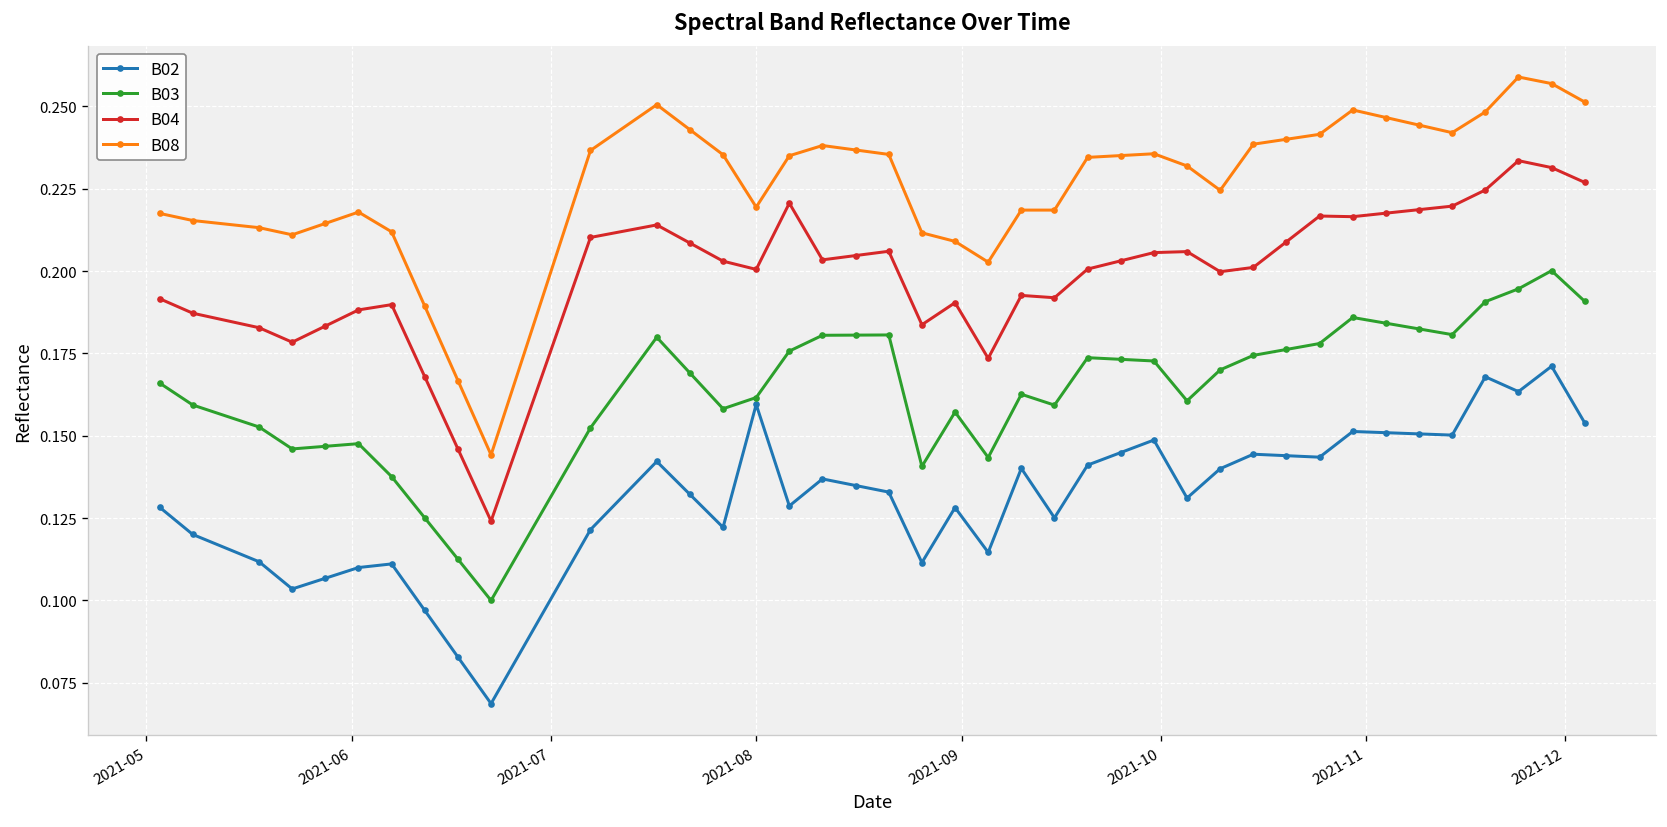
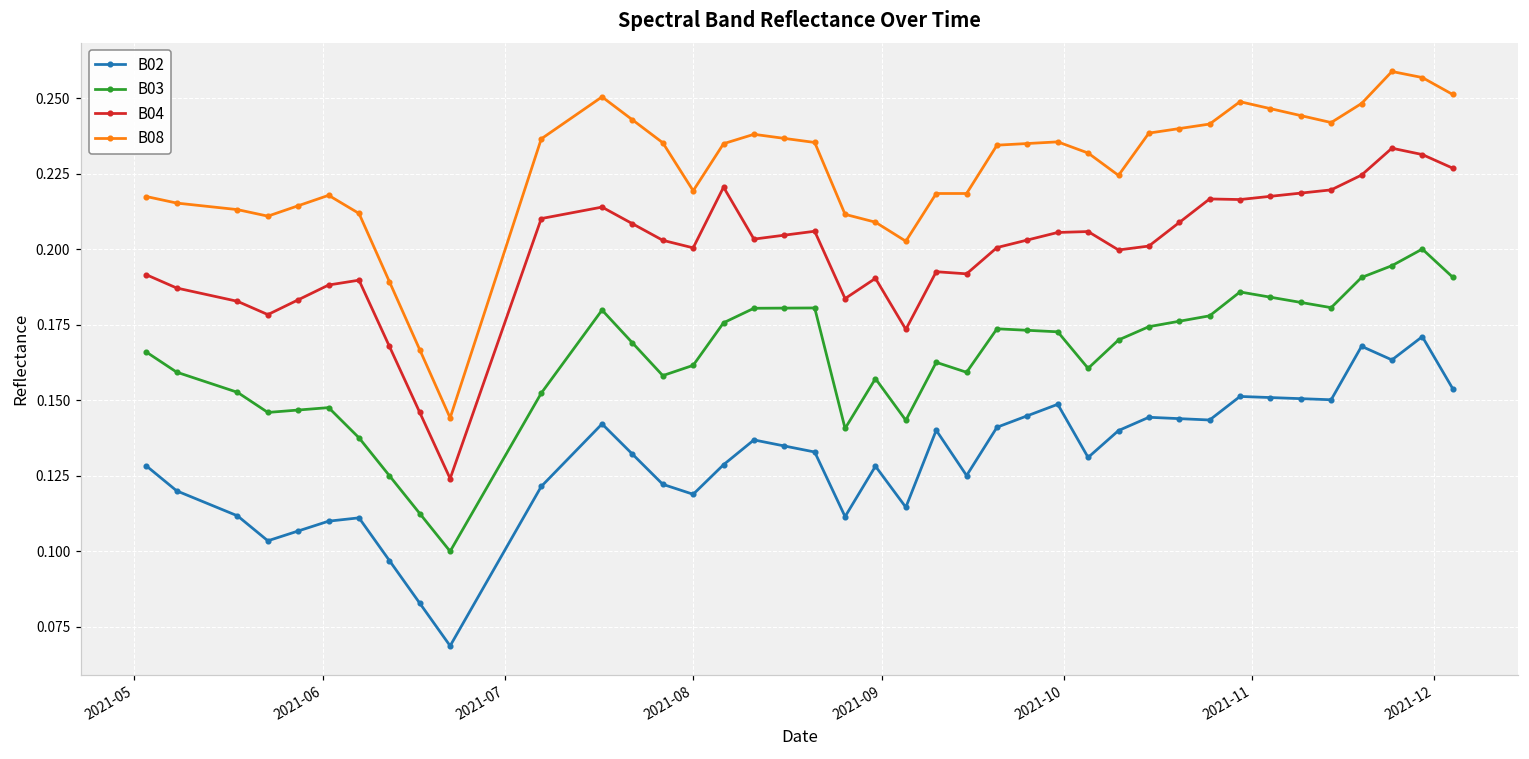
B02, 2021-08: 0.160 -> 0.119
